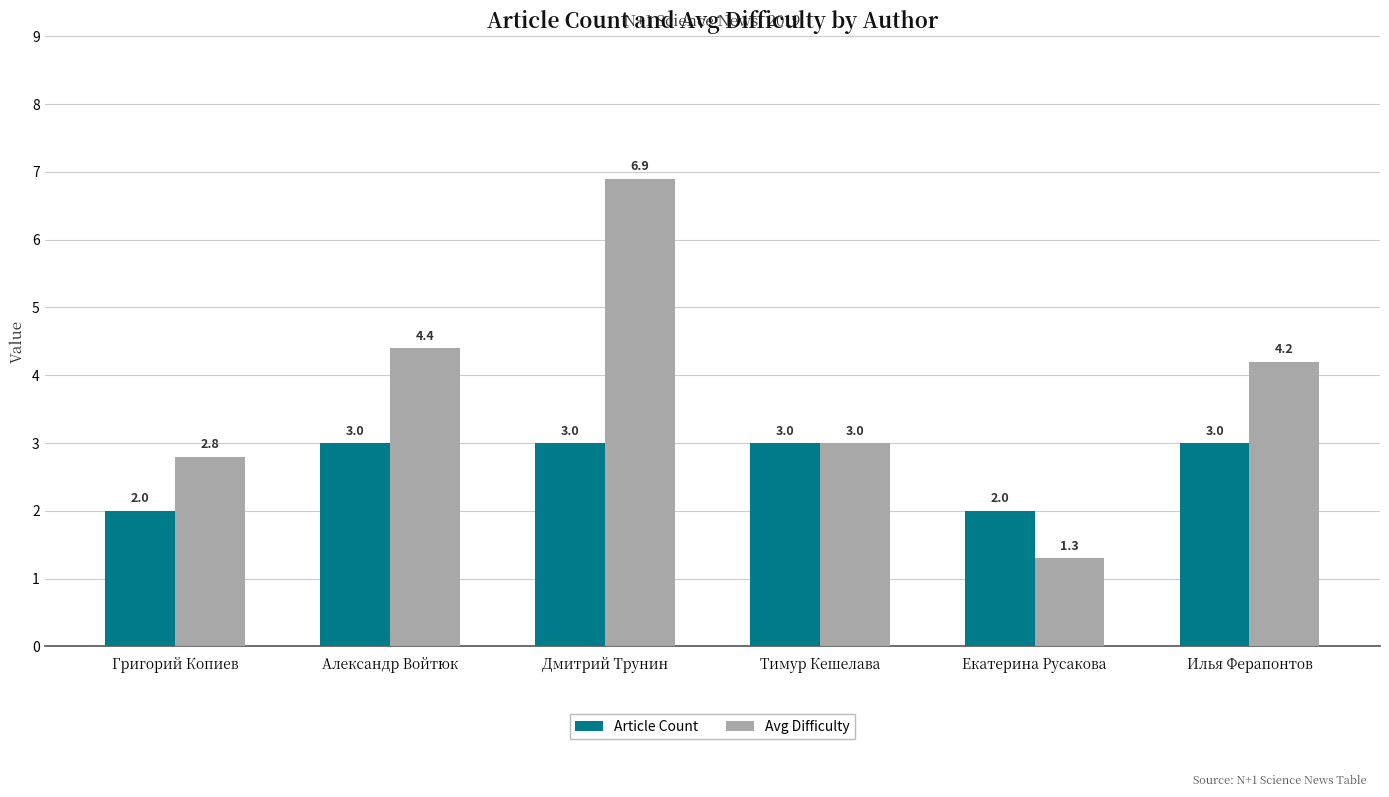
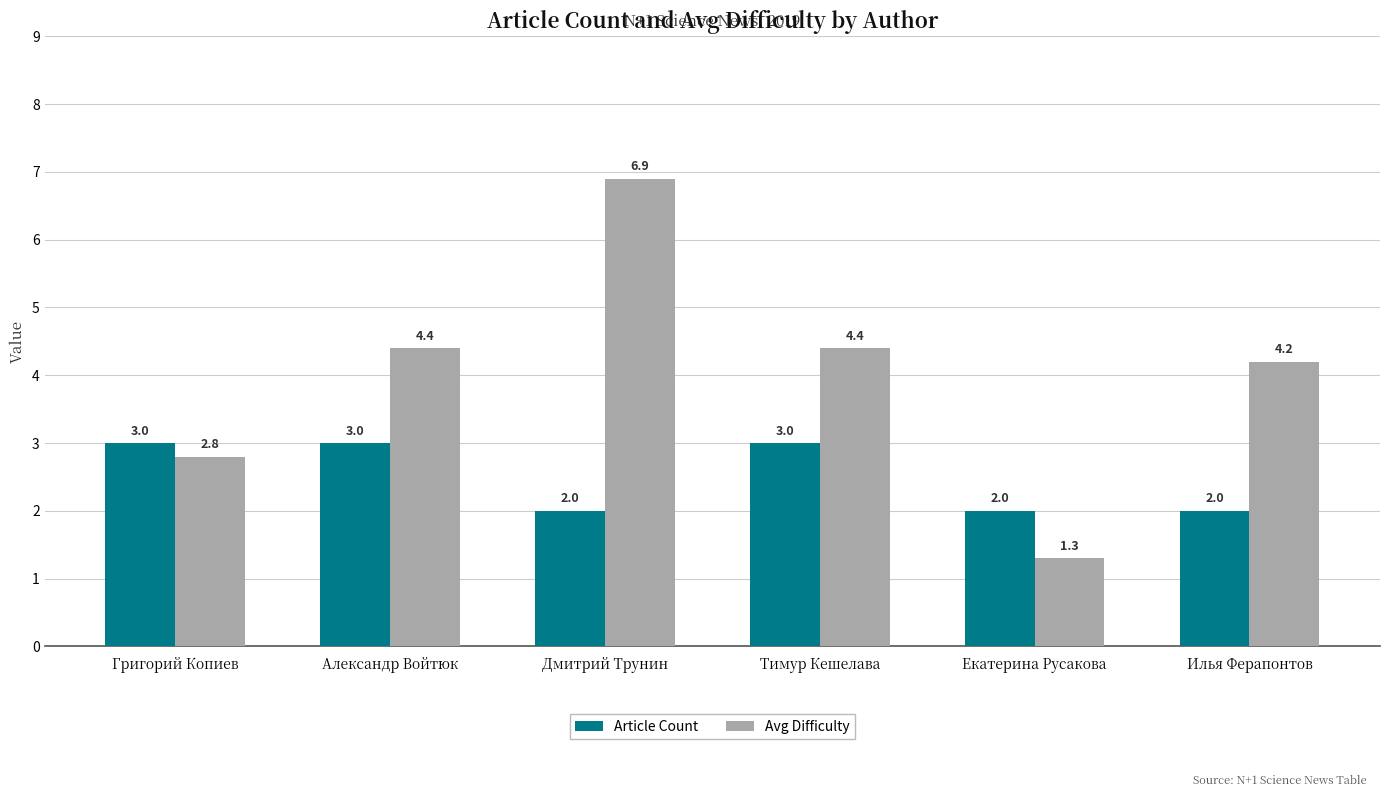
Article Count, Григорий Копиев: 2.0 -> 3.0
Article Count, Дмитрий Трунин: 3.0 -> 2.0
Avg Difficulty, Тимур Кешелава: 3.0 -> 4.4
Article Count, Илья Ферапонтов: 3.0 -> 2.0
